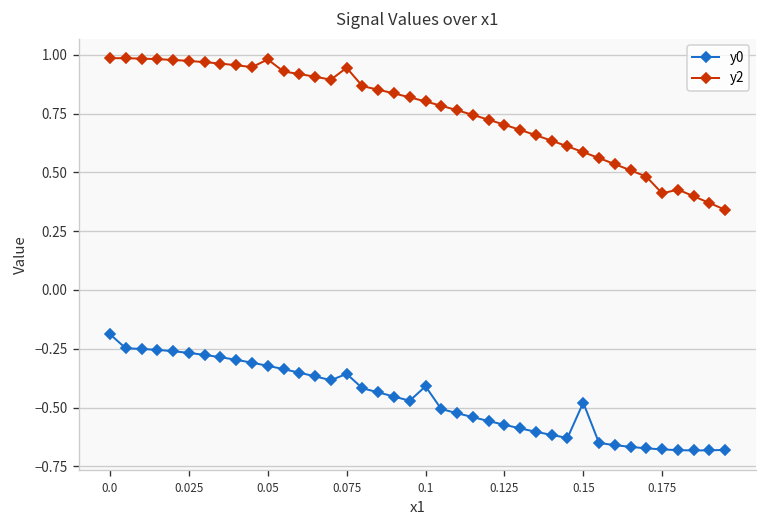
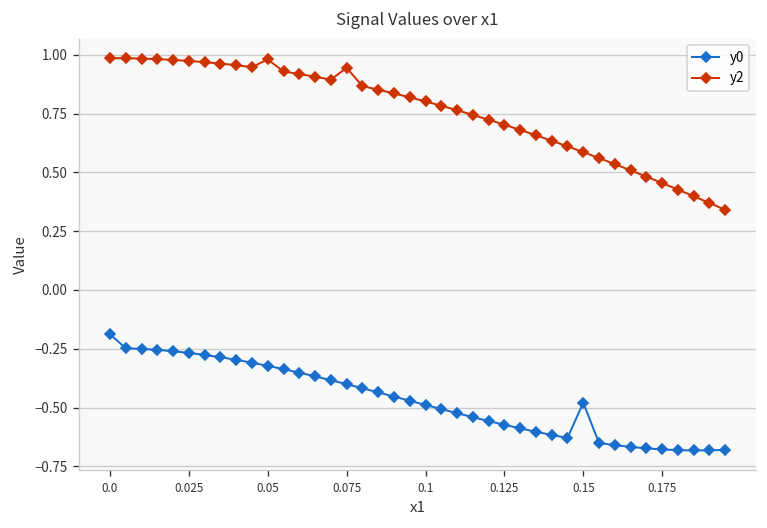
y0, 0.075: -0.36 -> -0.40
y0, 0.1: -0.41 -> -0.49
y2, 0.175: 0.41 -> 0.45
